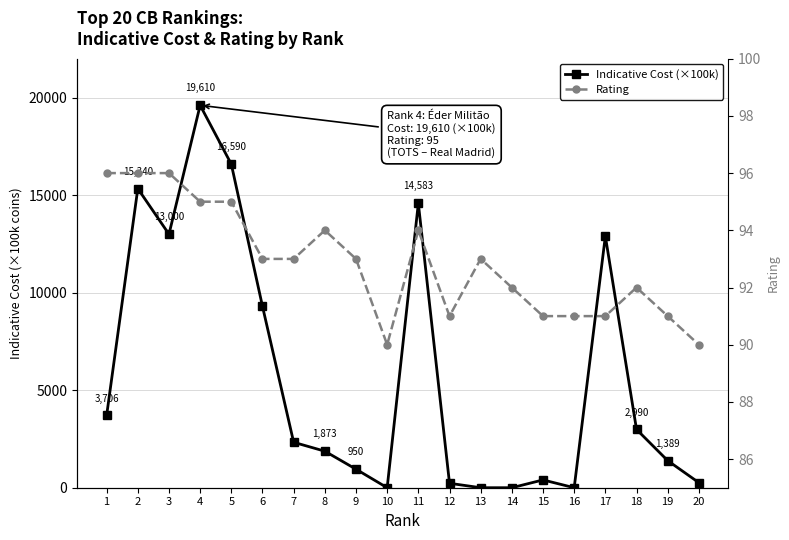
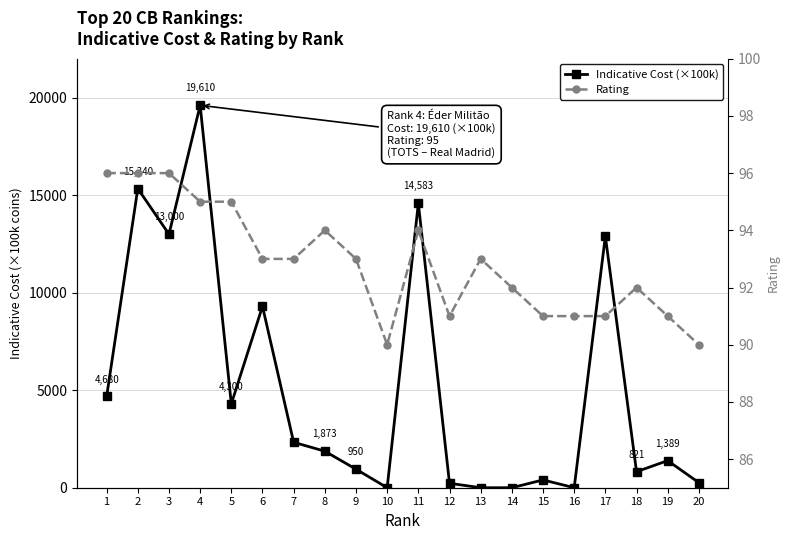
Indicative Cost (×100k), 1: 3,706 -> 4,680
Indicative Cost (×100k), 5: 16,590 -> 4,300
Indicative Cost (×100k), 18: 2,990 -> 821
